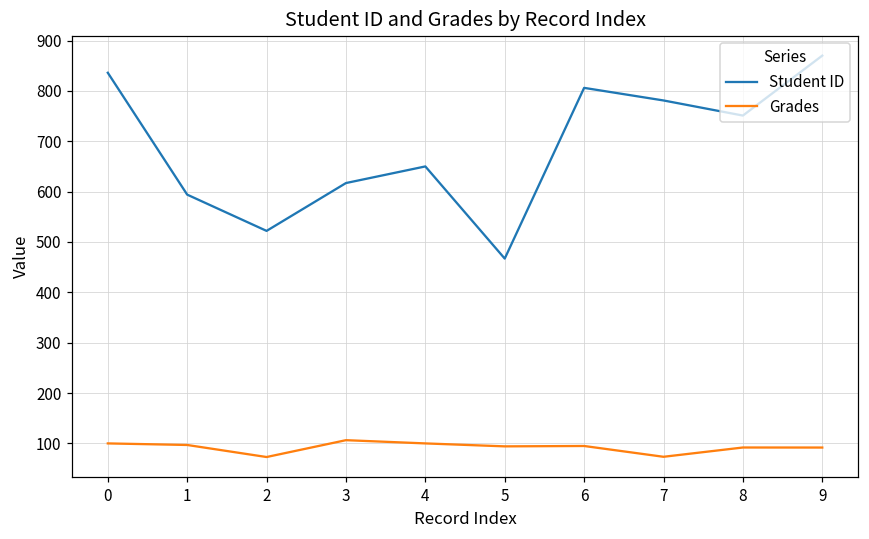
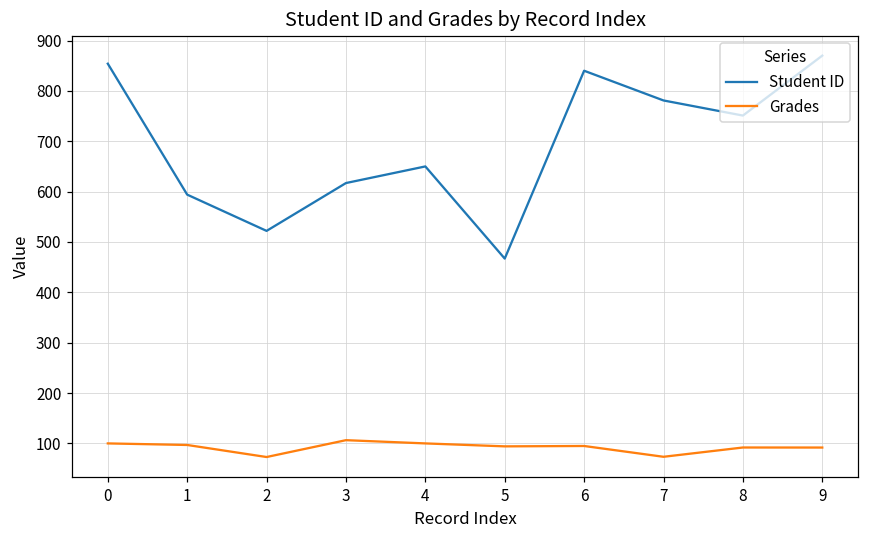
Student ID, 0: 840 -> 850
Student ID, 6: 810 -> 840
